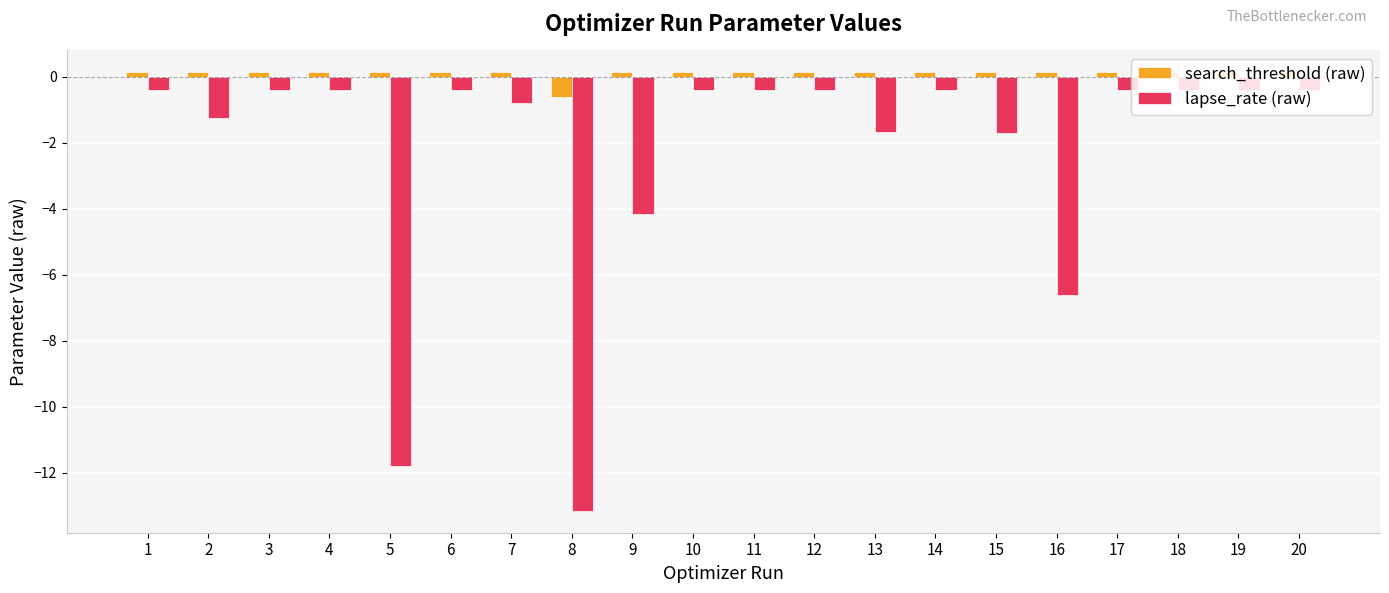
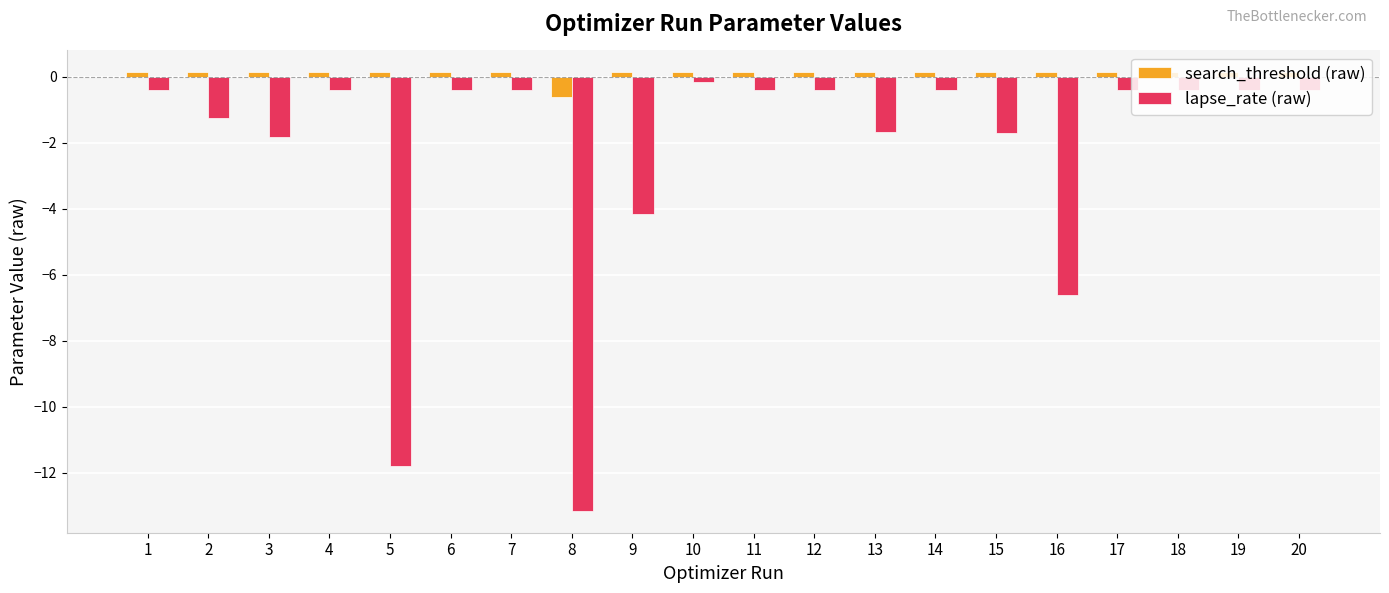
lapse_rate (raw), 3: -0.4 -> -1.8
lapse_rate (raw), 7: -0.8 -> -0.4
lapse_rate (raw), 10: -0.4 -> -0.1
